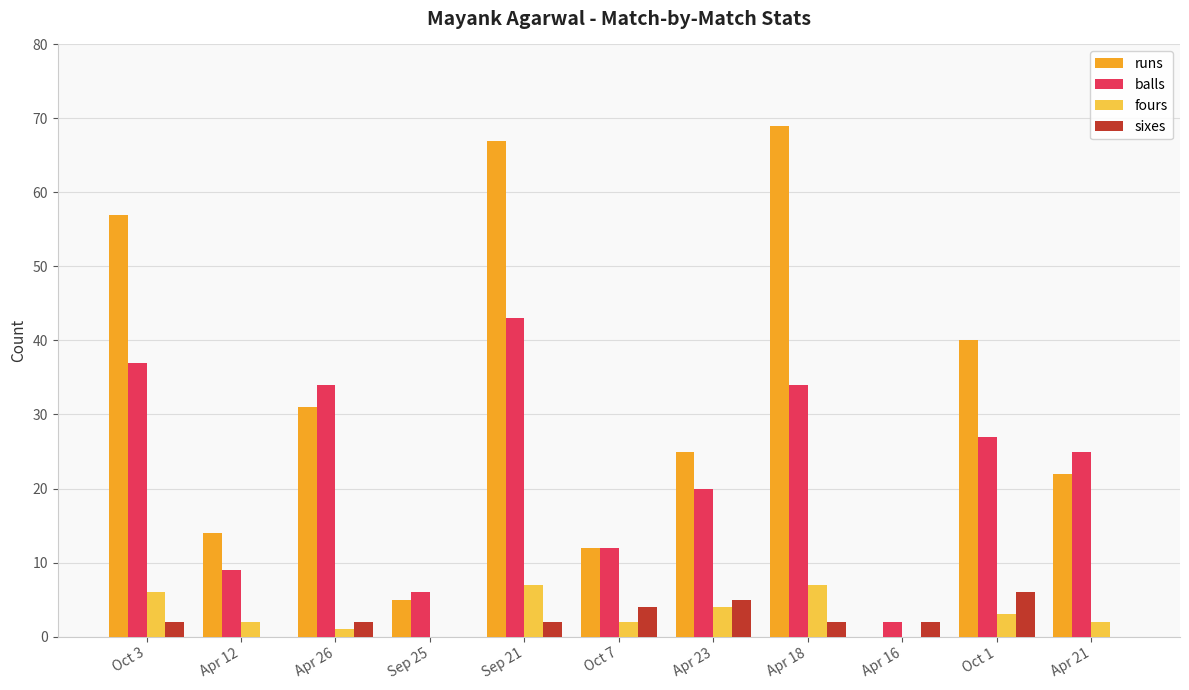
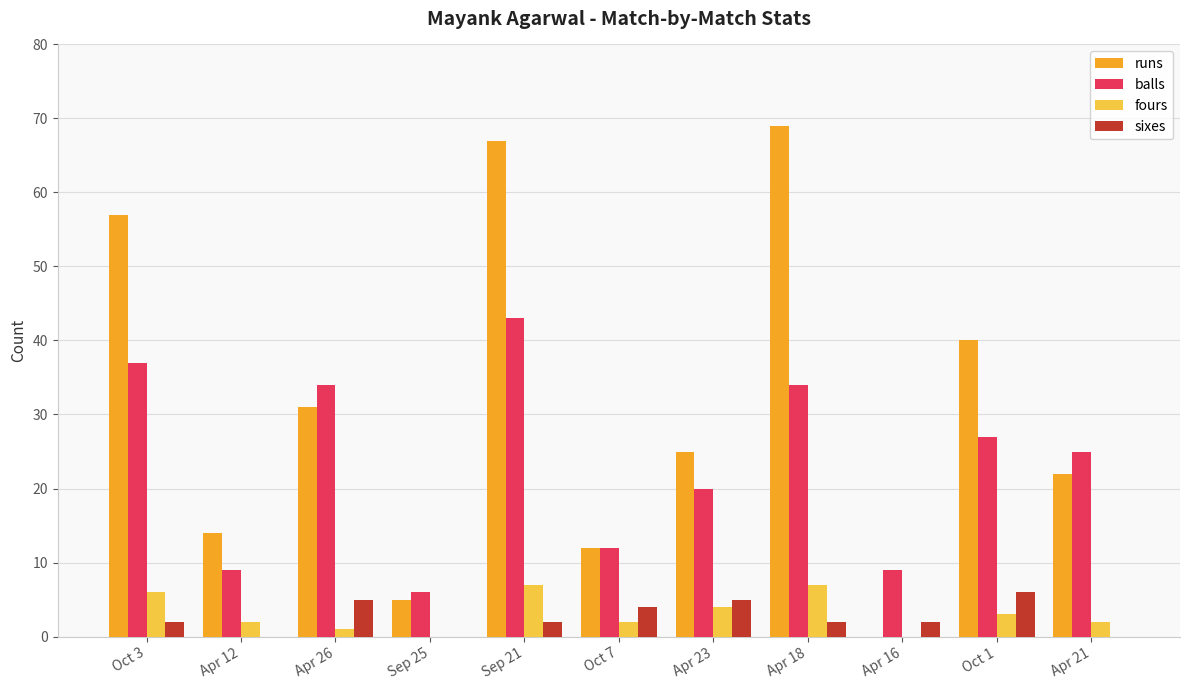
sixes, Apr 26: 2 -> 5
balls, Apr 16: 2 -> 9
